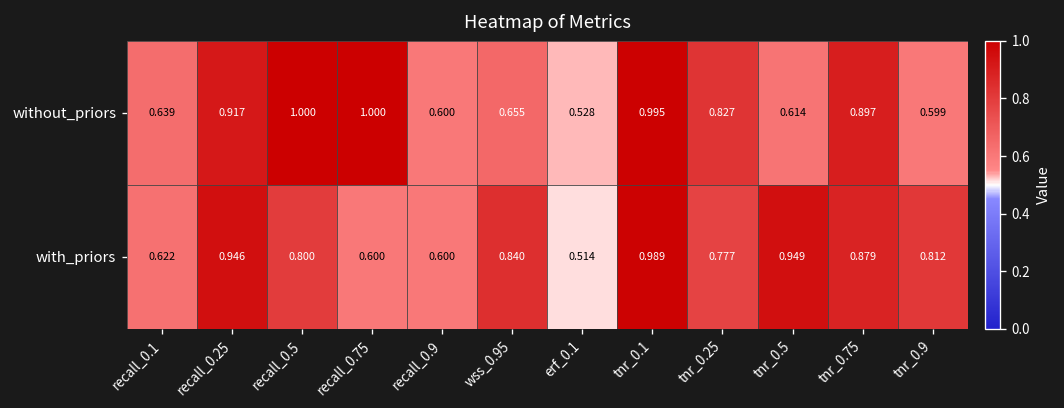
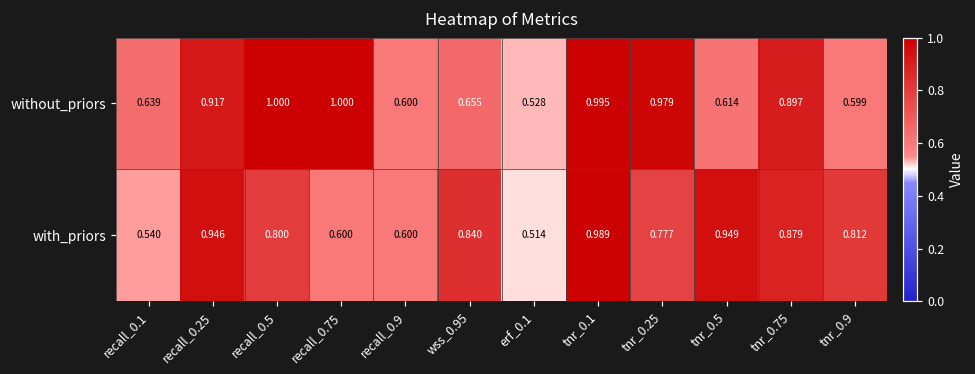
without_priors, tnr_0.25: 0.827 -> 0.979
with_priors, recall_0.1: 0.622 -> 0.540
